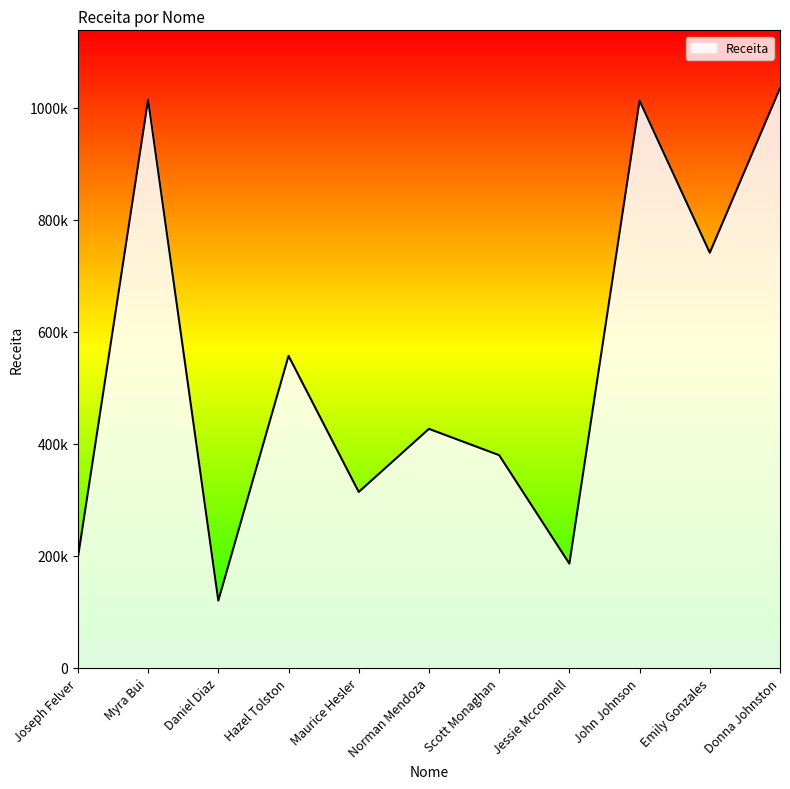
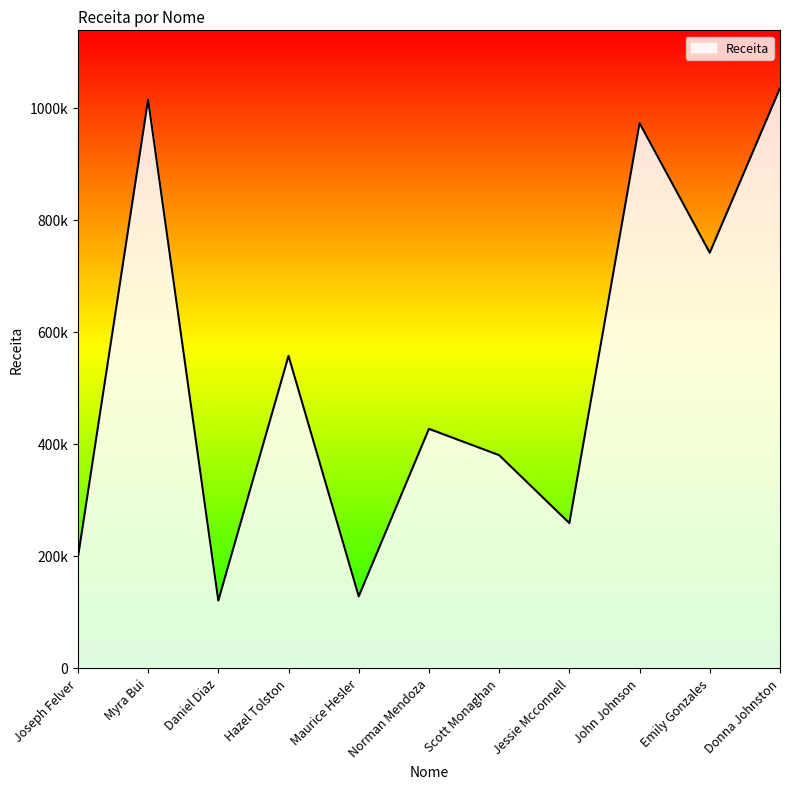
Maurice Hesler: 310000 -> 130000
Jessie Mcconnell: 190000 -> 260000
John Johnson: 1010000 -> 970000
